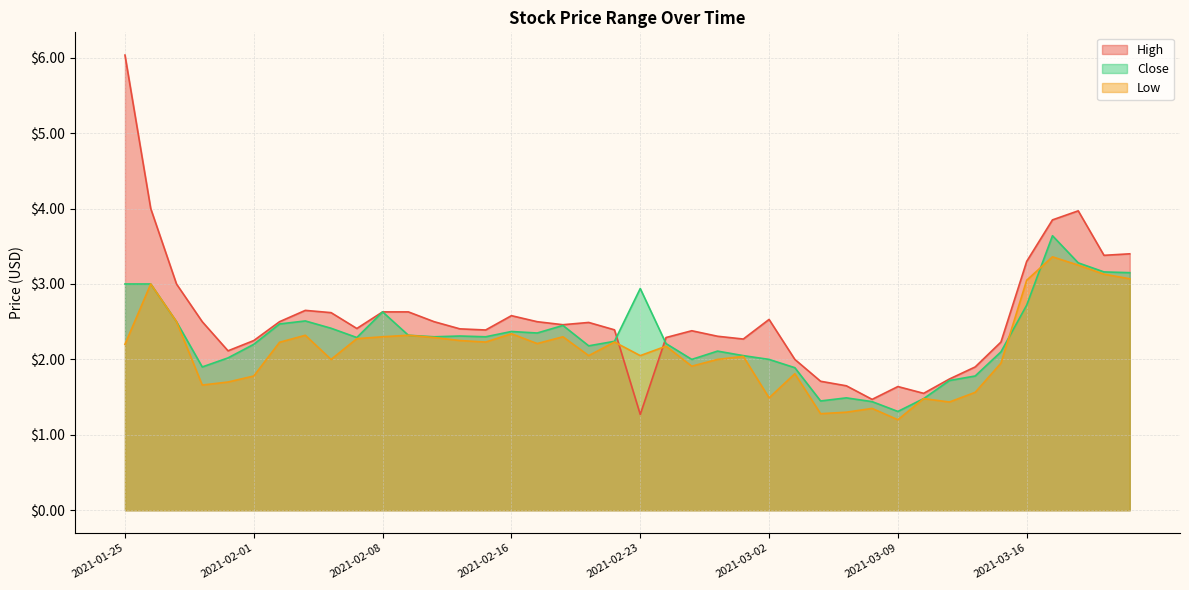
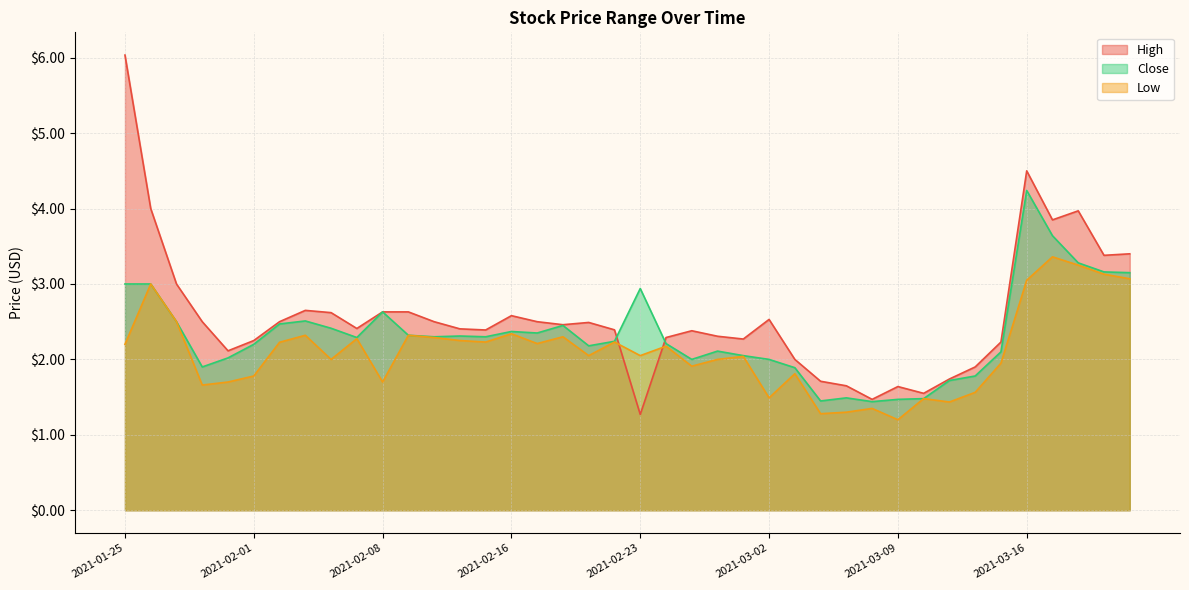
Low, 2021-02-08: $2.3 -> $1.7
Close, 2021-03-09: $1.3 -> $1.5
High, 2021-03-16: $3.3 -> $4.5
Close, 2021-03-16: $2.7 -> $4.2
